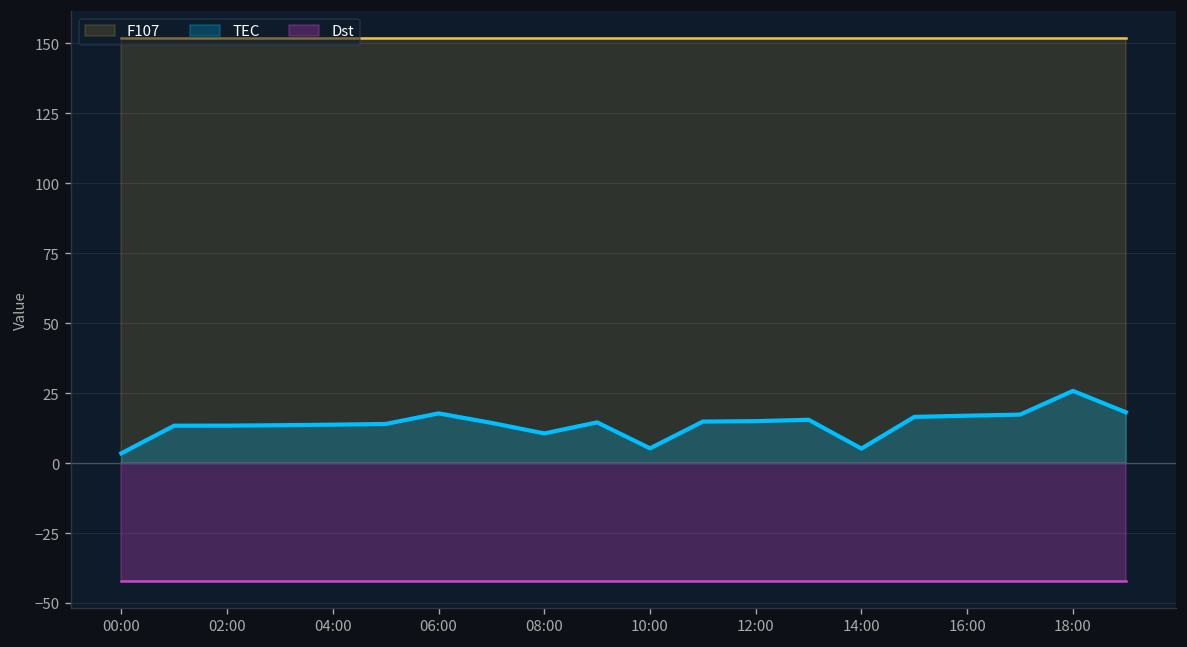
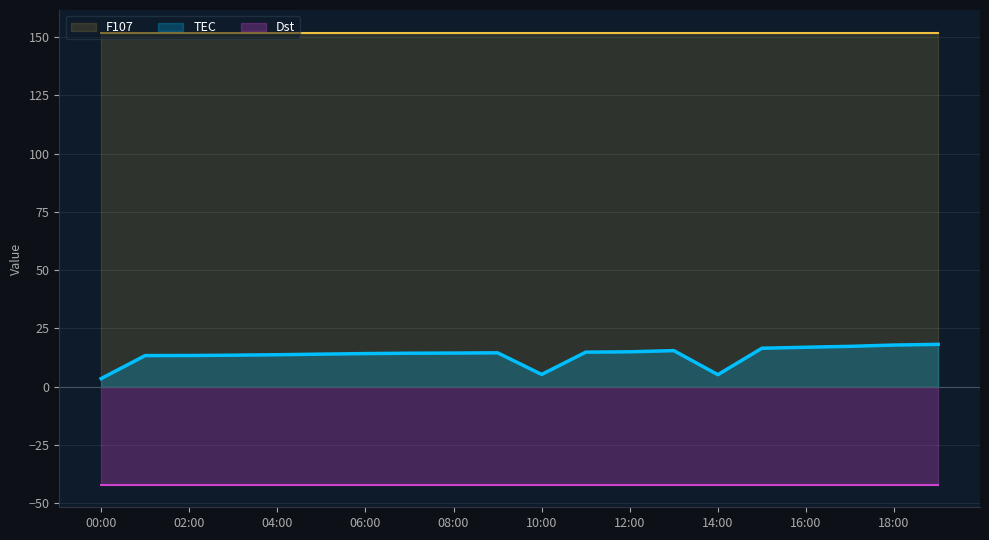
TEC, 06:00: 18 -> 14
TEC, 08:00: 11 -> 14
TEC, 18:00: 26 -> 18
